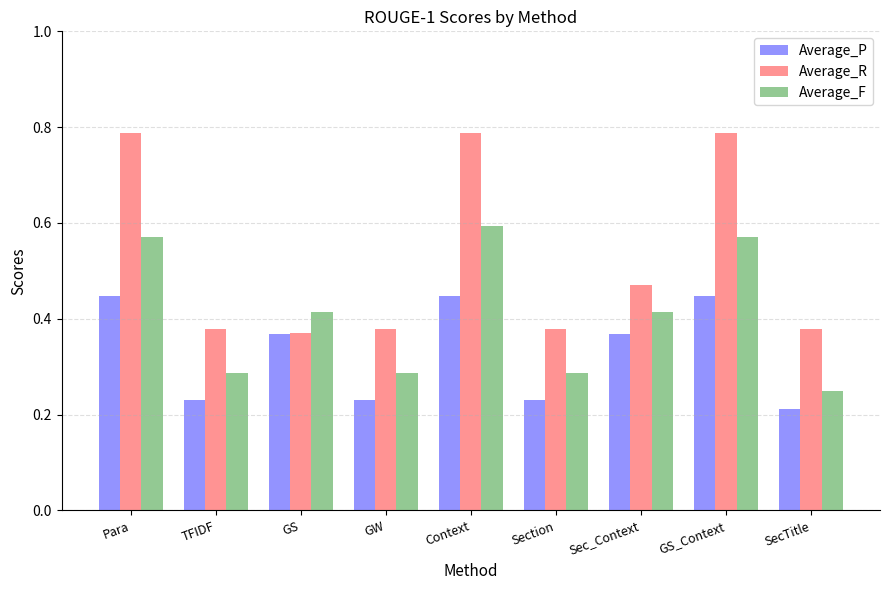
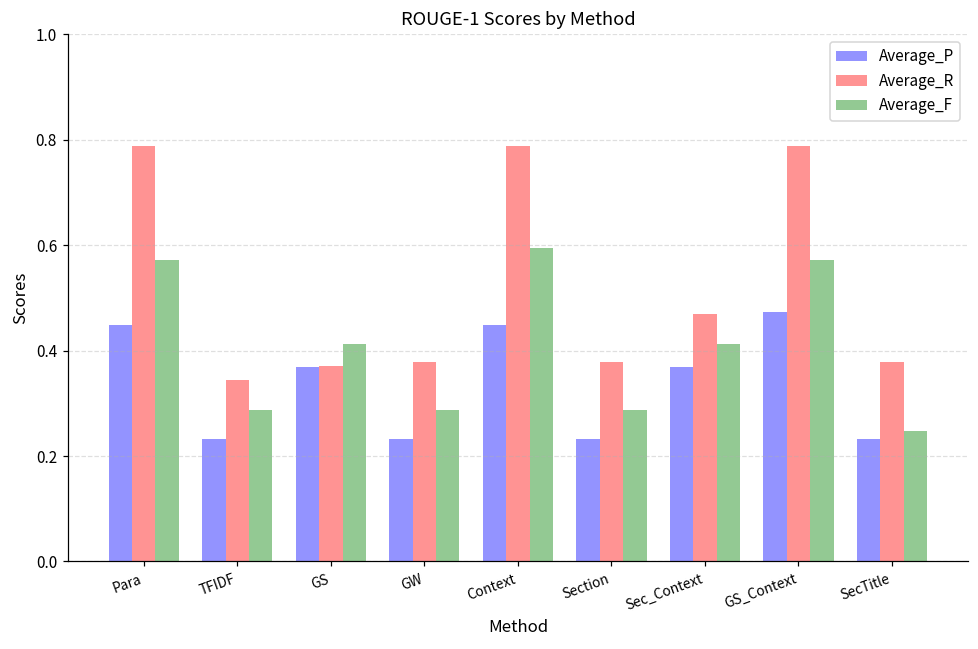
Average_R, TFIDF: 0.38 -> 0.34
Average_P, GS_Context: 0.45 -> 0.47
Average_P, SecTitle: 0.21 -> 0.23
